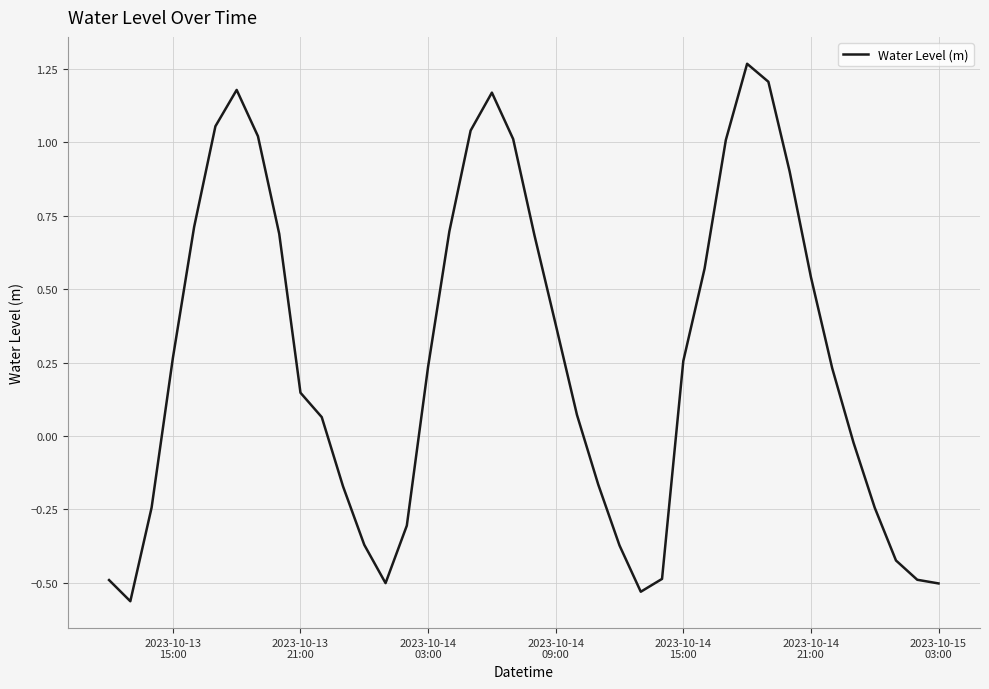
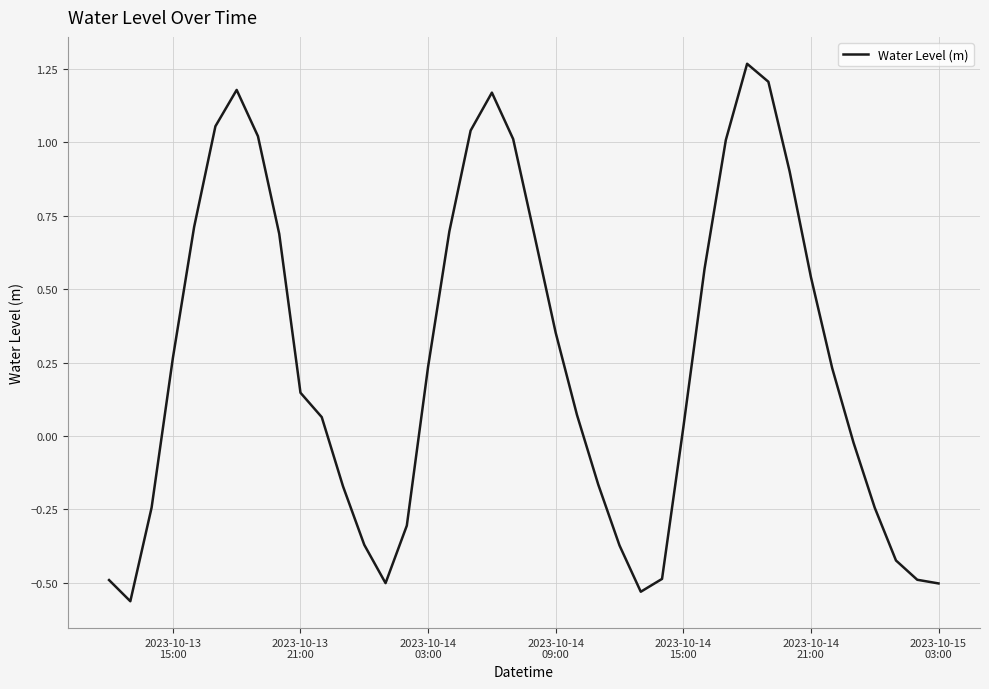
2023-10-14 09:00: 0.38 -> 0.35
2023-10-14 15:00: 0.26 -> 0.03
